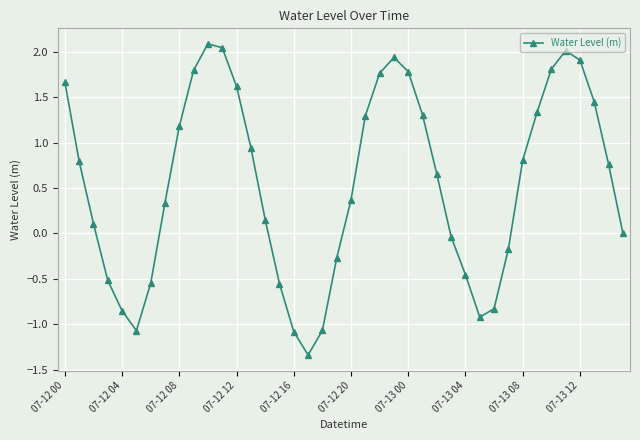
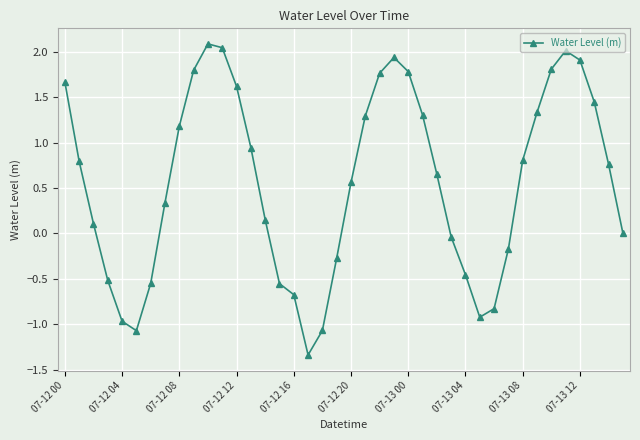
07-12 04: -0.9 -> -1.0
07-12 16: -1.1 -> -0.7
07-12 20: 0.4 -> 0.6
